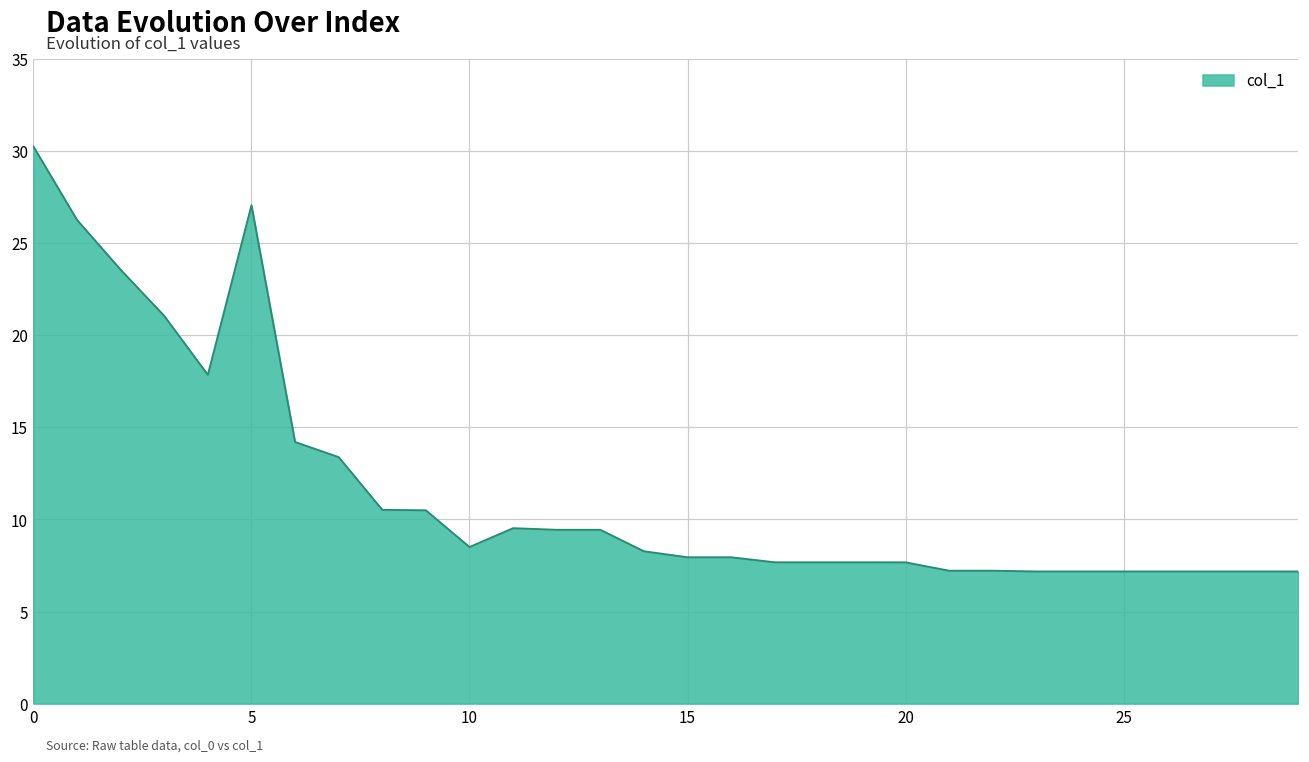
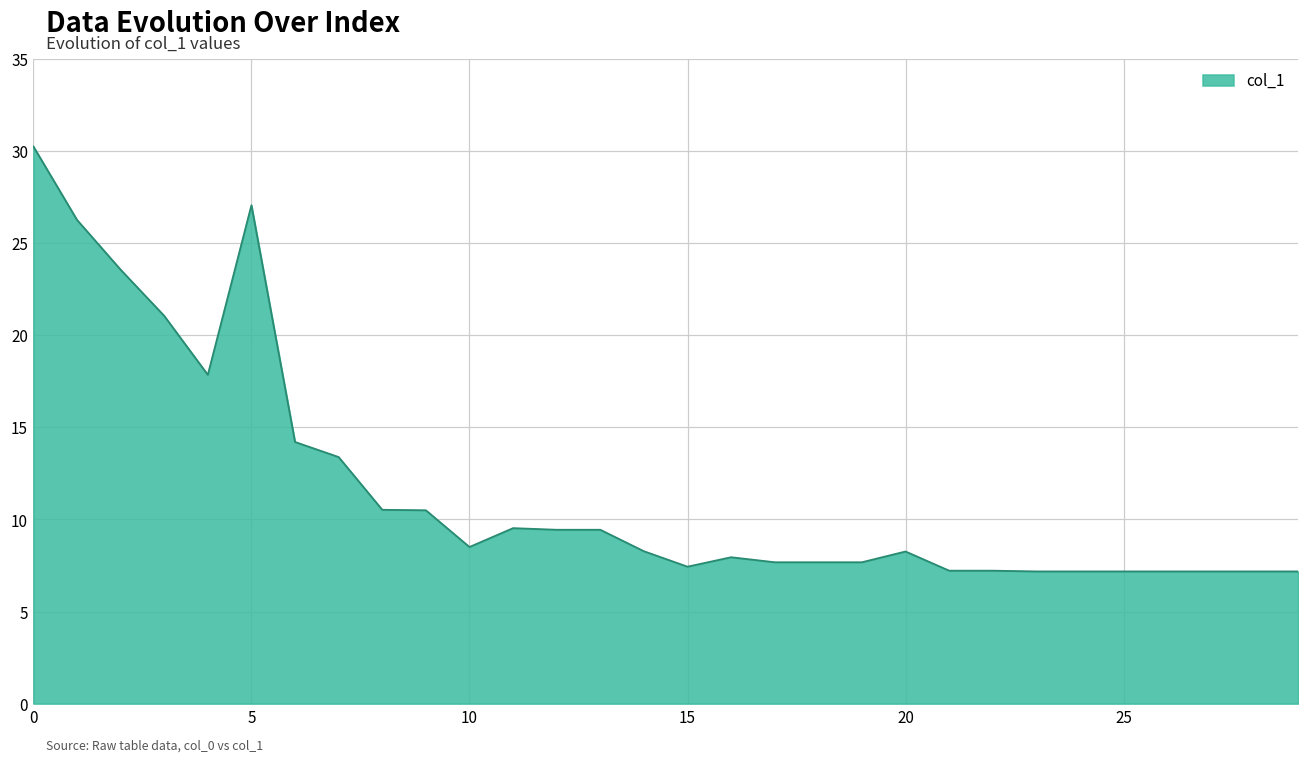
15: 7.9 -> 7.4
20: 7.7 -> 8.3
